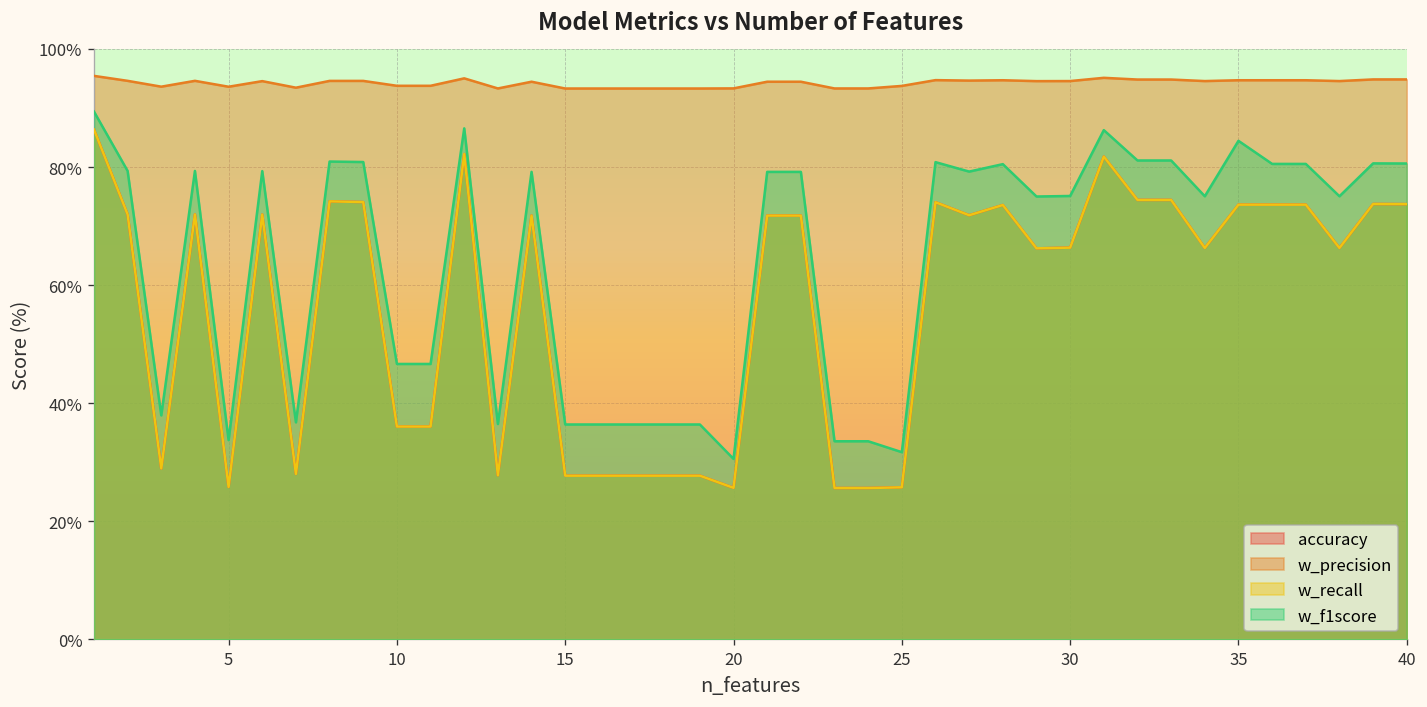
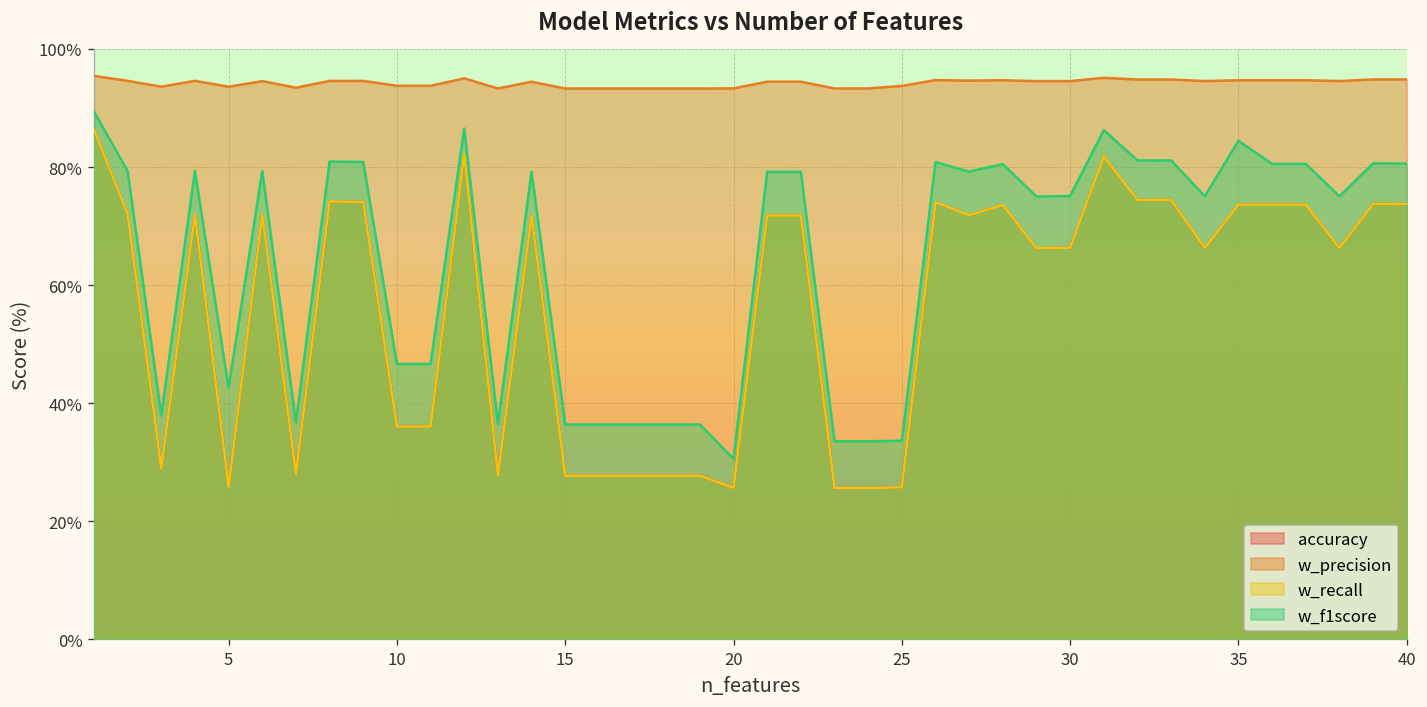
w_f1score, 5: 34% -> 43%
w_f1score, 25: 32% -> 34%
